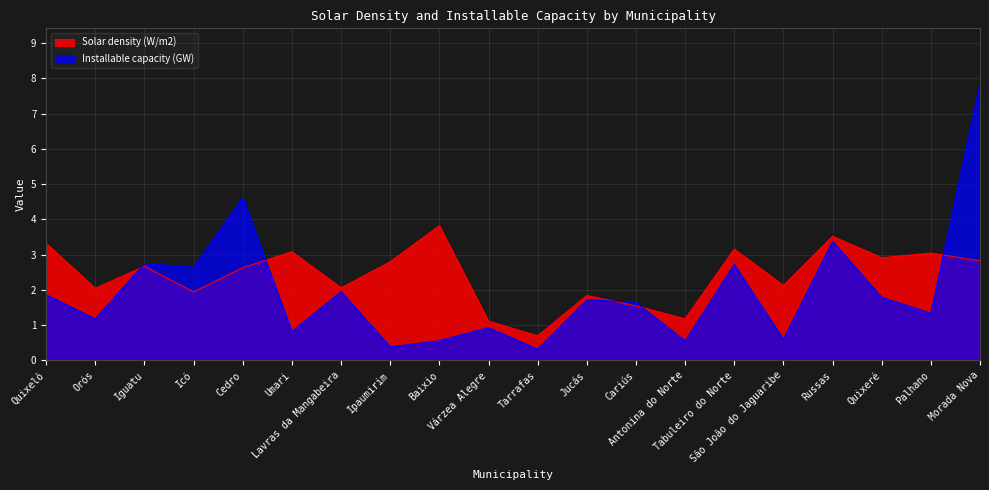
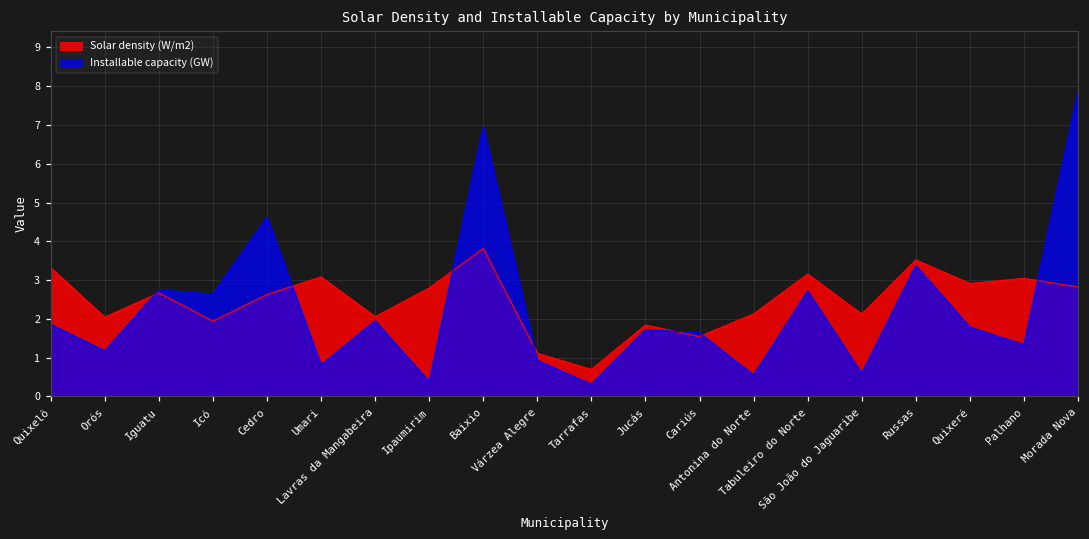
Installable capacity (GW), Baixio: 0.6 -> 6.9
Solar density (W/m2), Antonina do Norte: 1.2 -> 2.1
